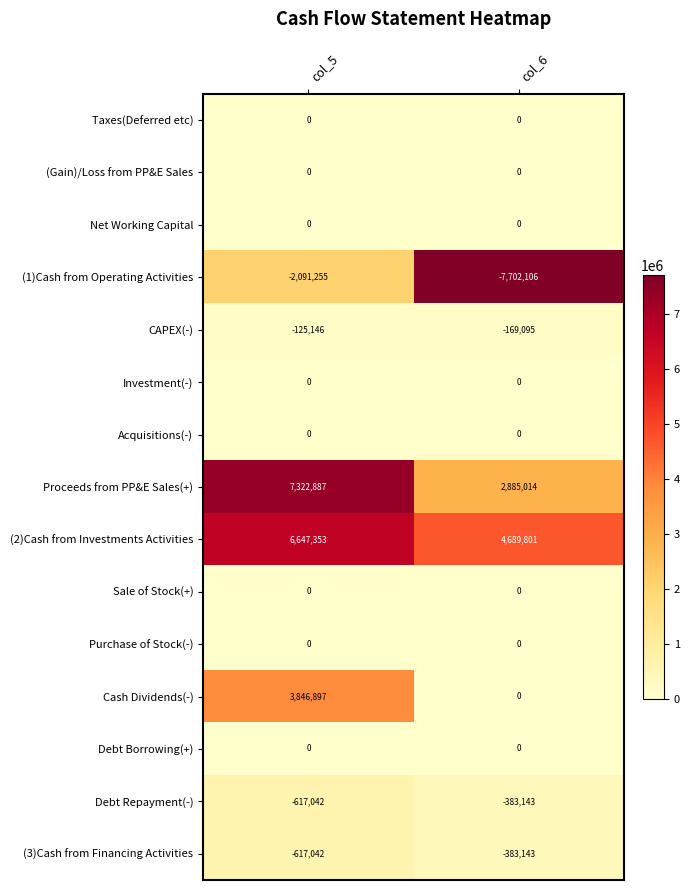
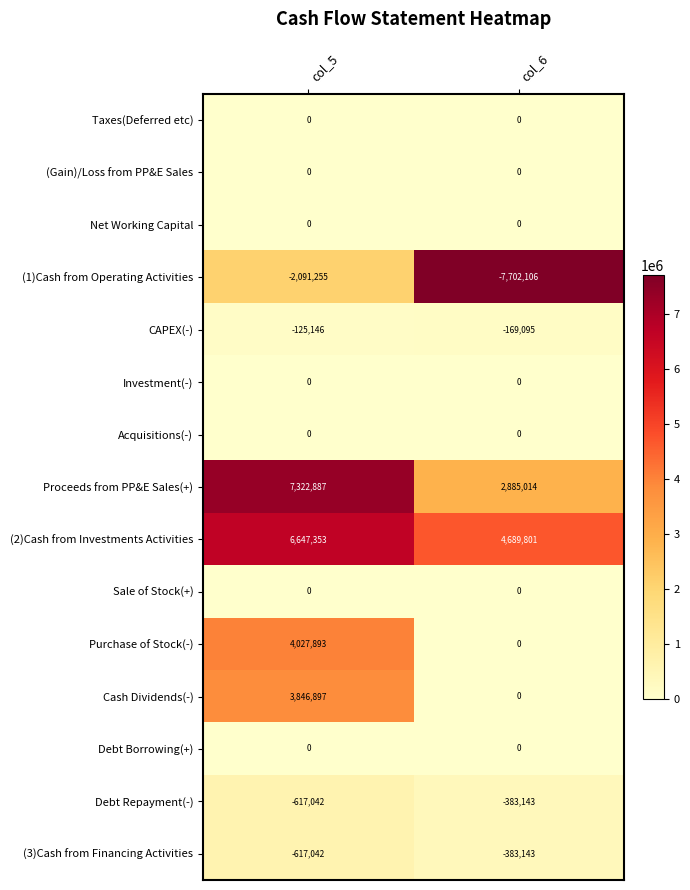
Purchase of Stock(-), col_5: 0 -> 4,027,893
